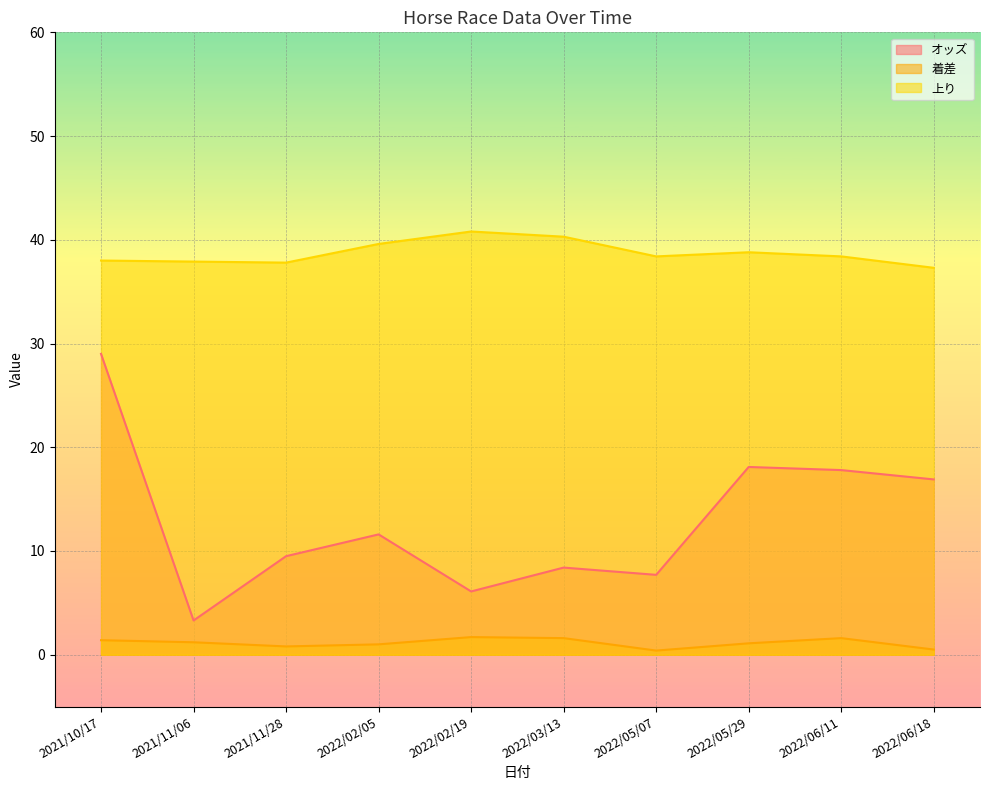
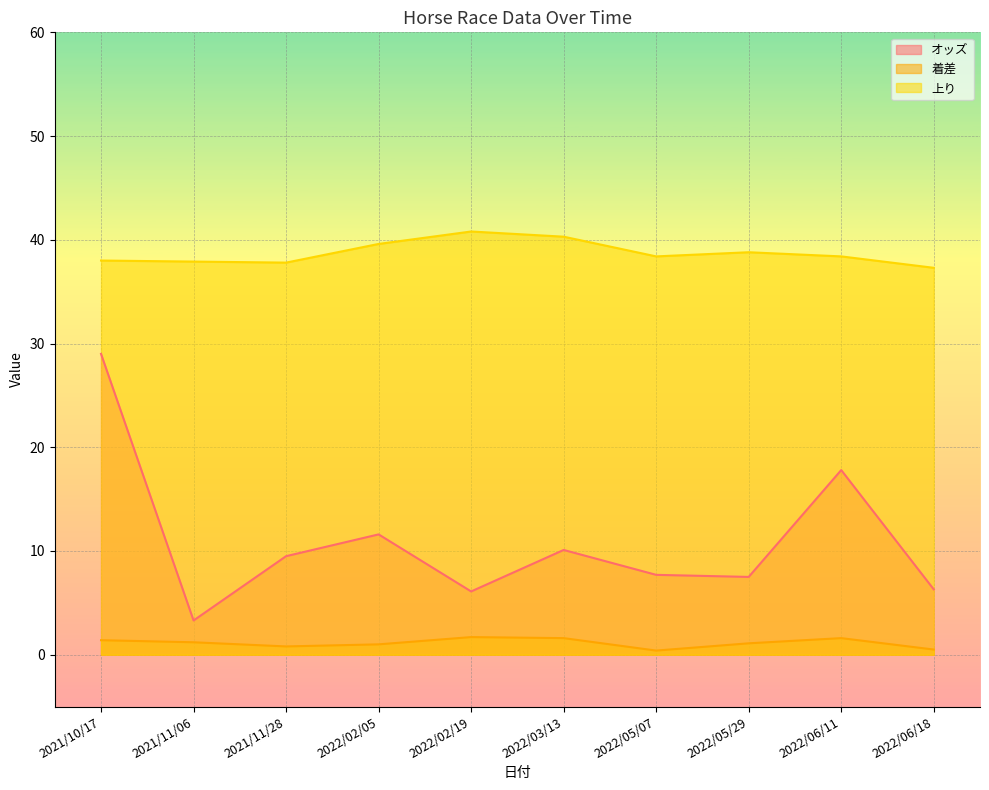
オッズ, 2022/03/13: 8.4 -> 10.1
オッズ, 2022/05/29: 18.1 -> 7.5
オッズ, 2022/06/18: 16.9 -> 6.3
